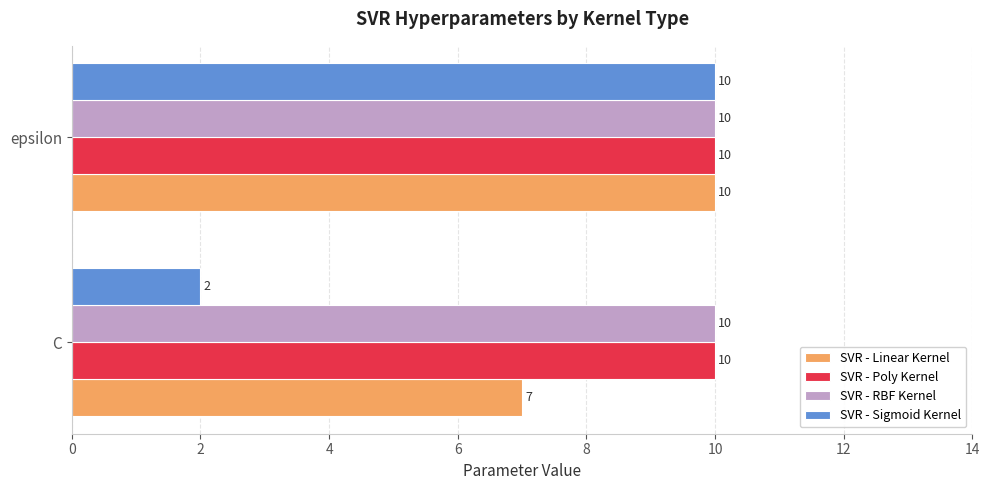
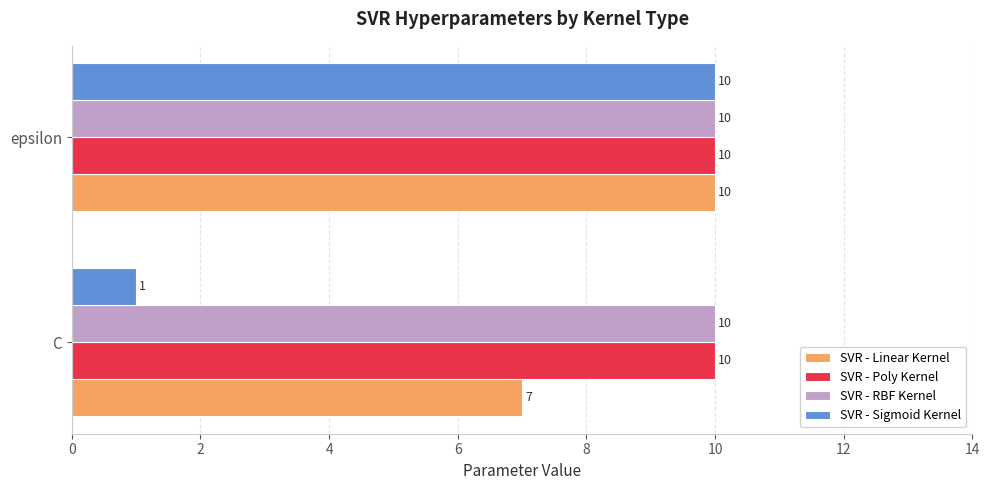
SVR - Sigmoid Kernel, C: 2 -> 1
